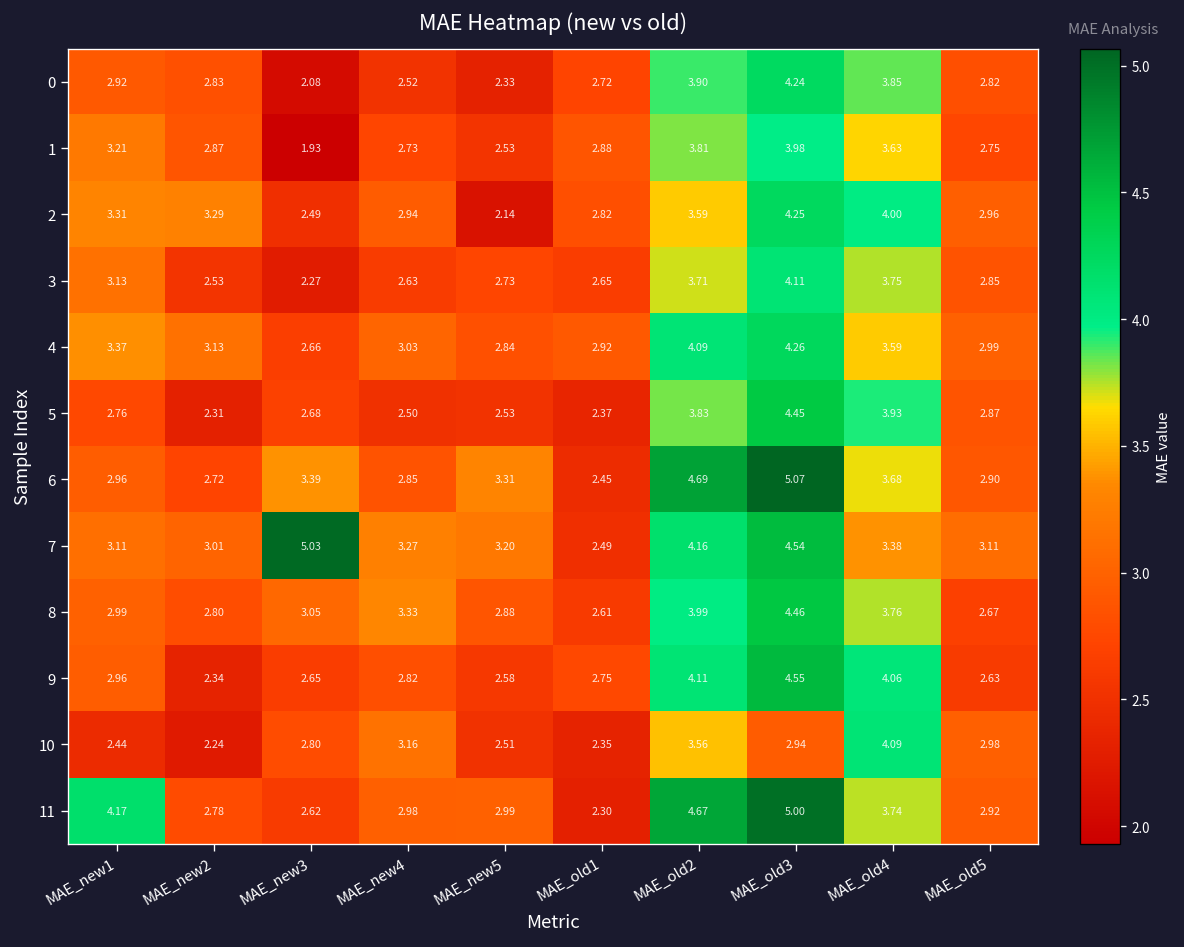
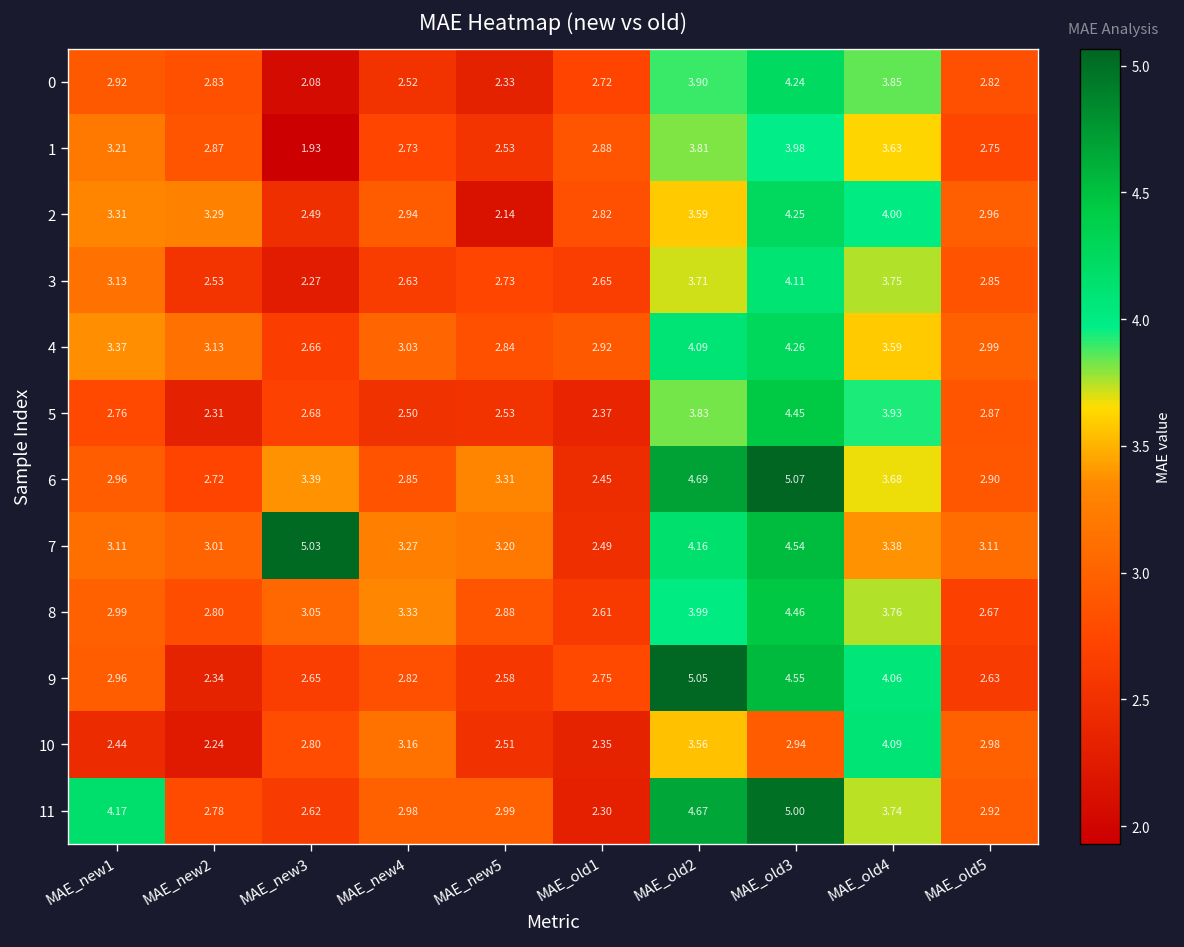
9, MAE_old2: 4.11 -> 5.05
